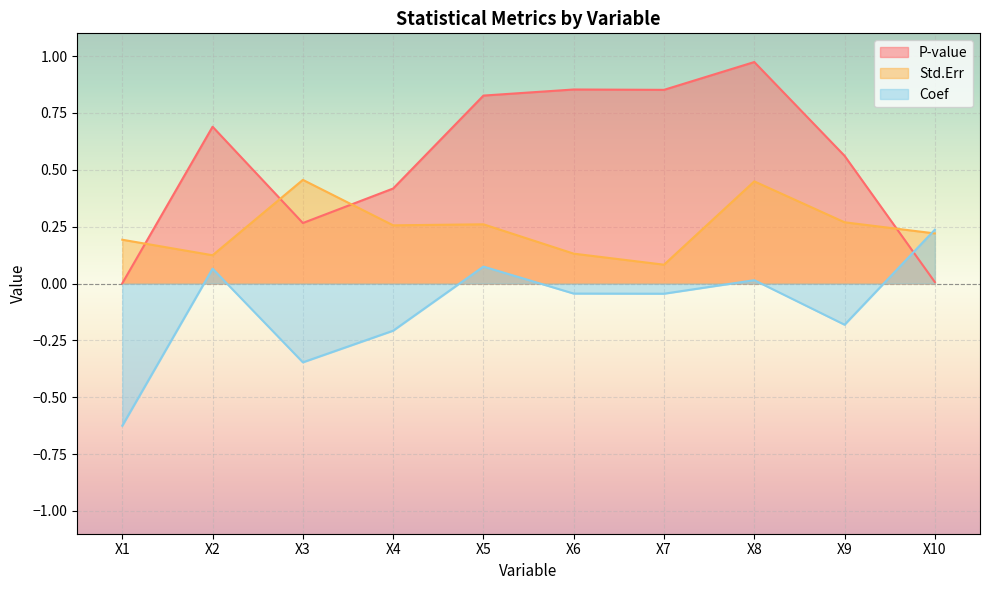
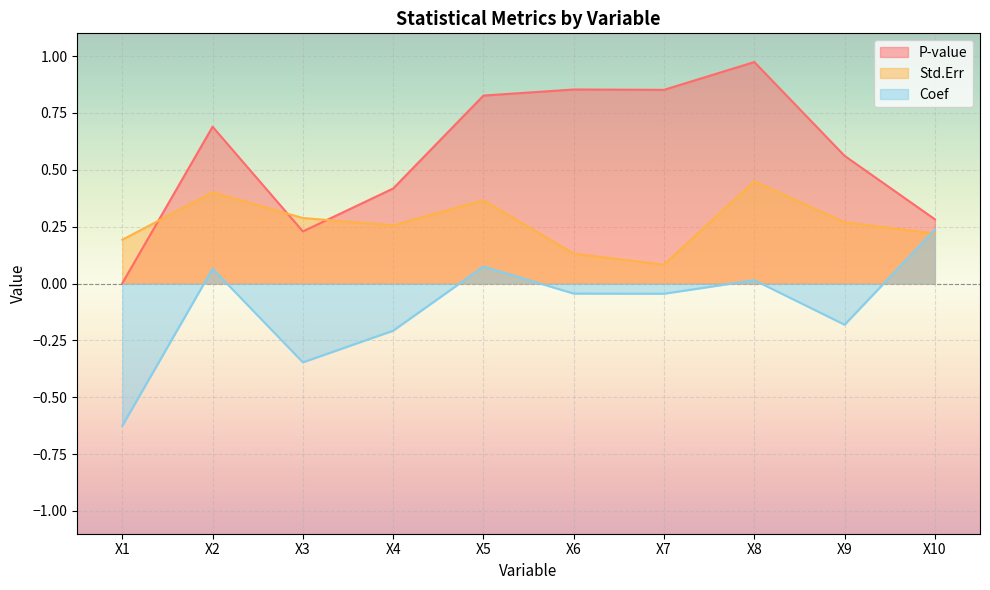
Std.Err, X2: 0.12 -> 0.40
P-value, X3: 0.27 -> 0.23
Std.Err, X3: 0.46 -> 0.29
Std.Err, X5: 0.26 -> 0.37
P-value, X10: 0.01 -> 0.28
